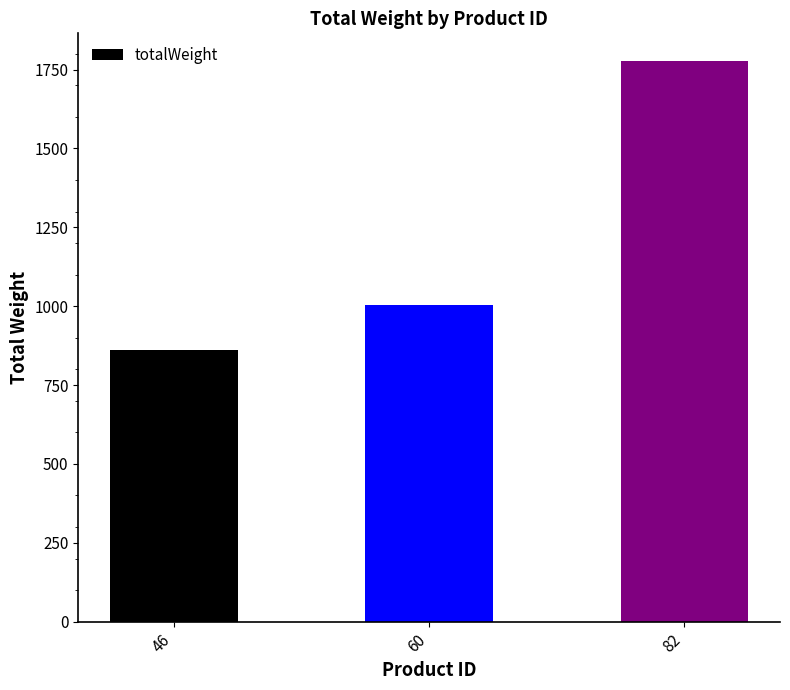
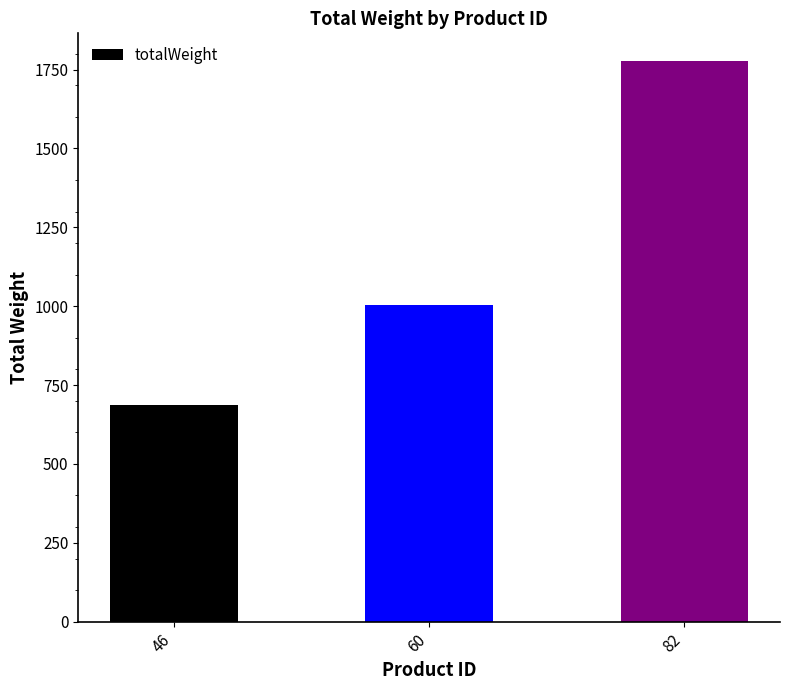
46: 860 -> 690
